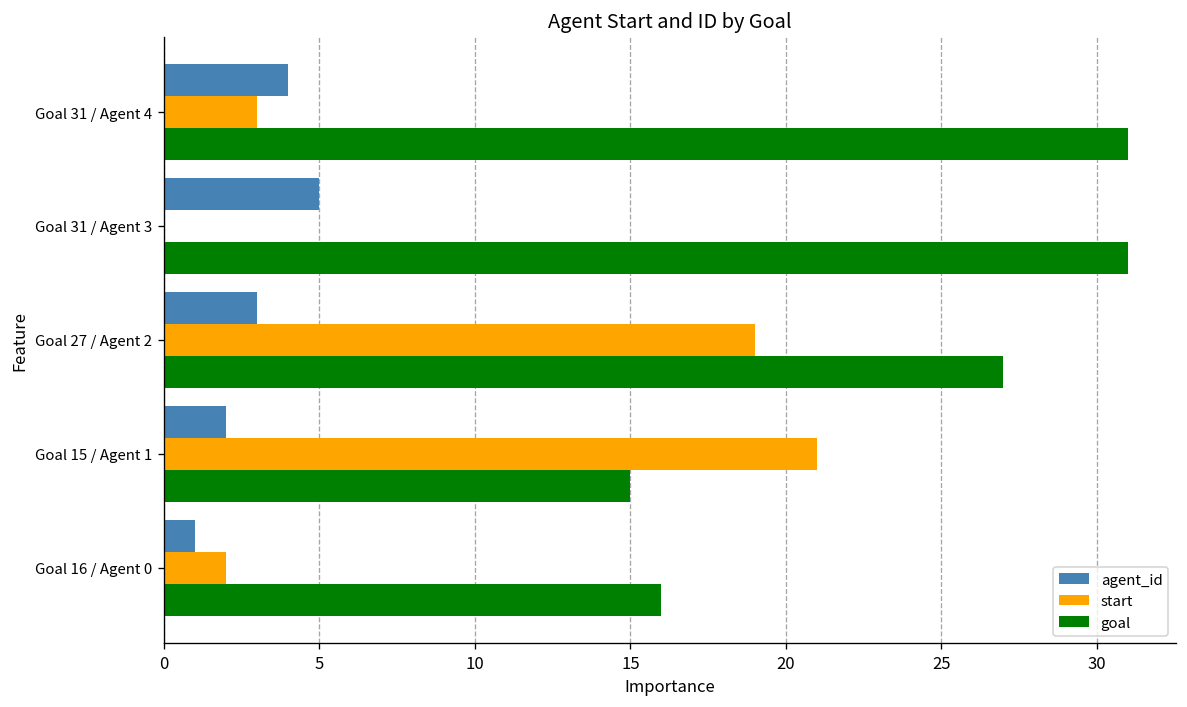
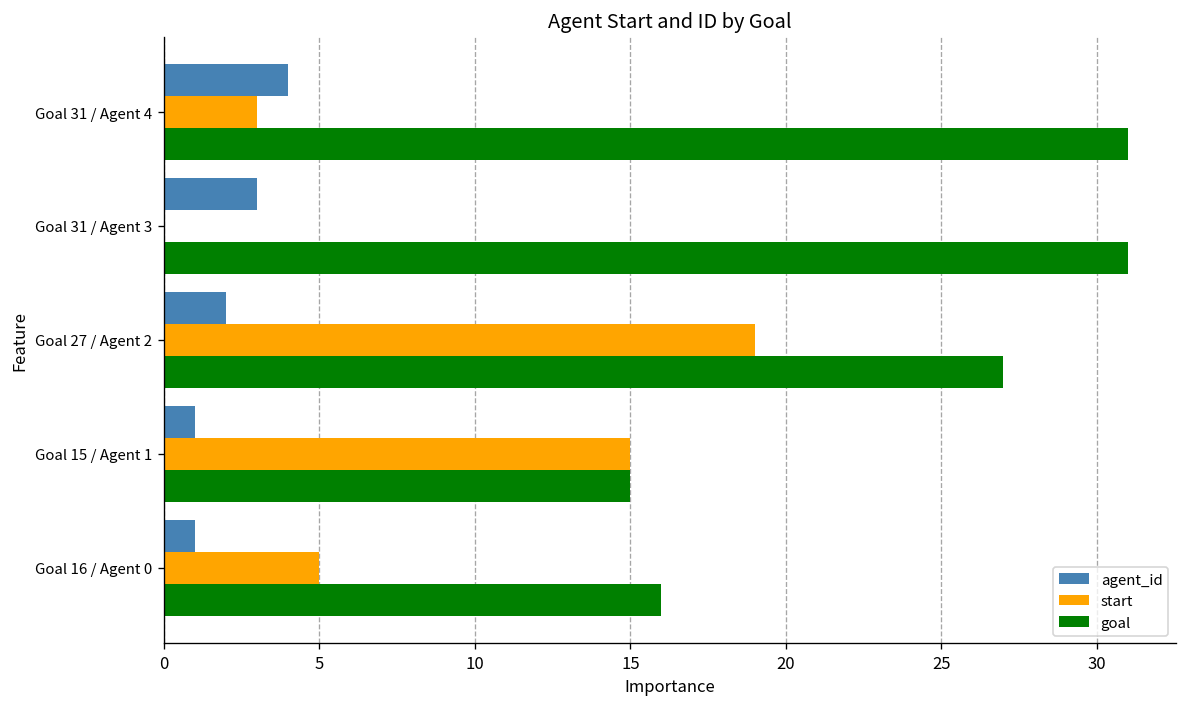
agent_id, Goal 31 / Agent 3: 5 -> 3
agent_id, Goal 27 / Agent 2: 3 -> 2
agent_id, Goal 15 / Agent 1: 2 -> 1
start, Goal 15 / Agent 1: 21 -> 15
start, Goal 16 / Agent 0: 2 -> 5
